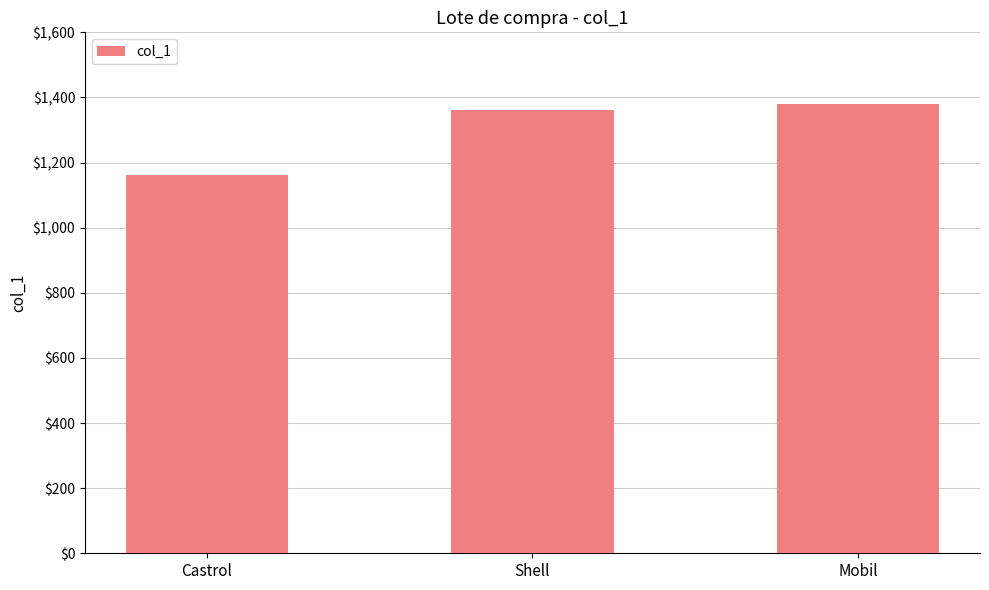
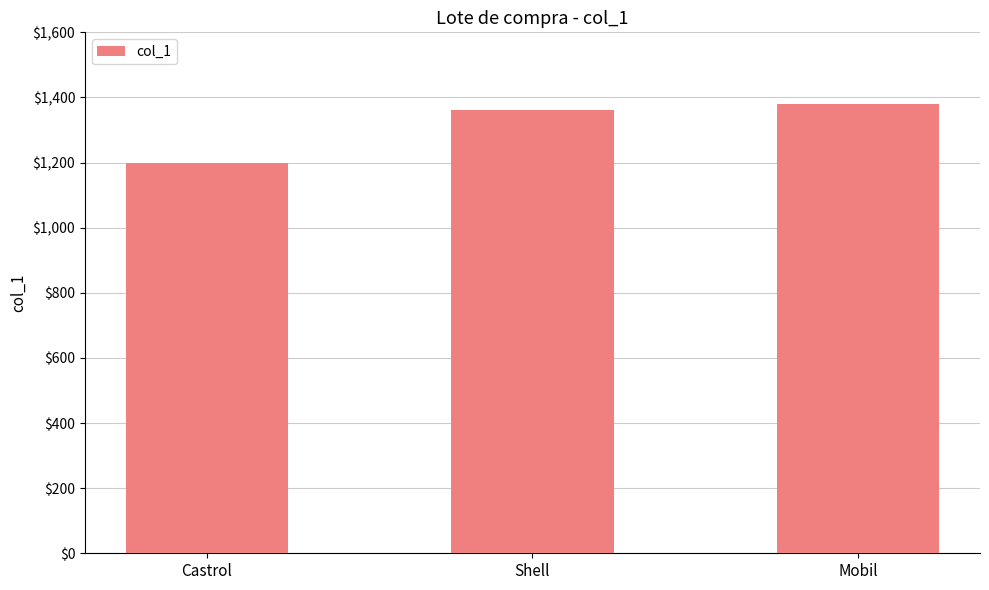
Castrol: $1,160 -> $1,200
